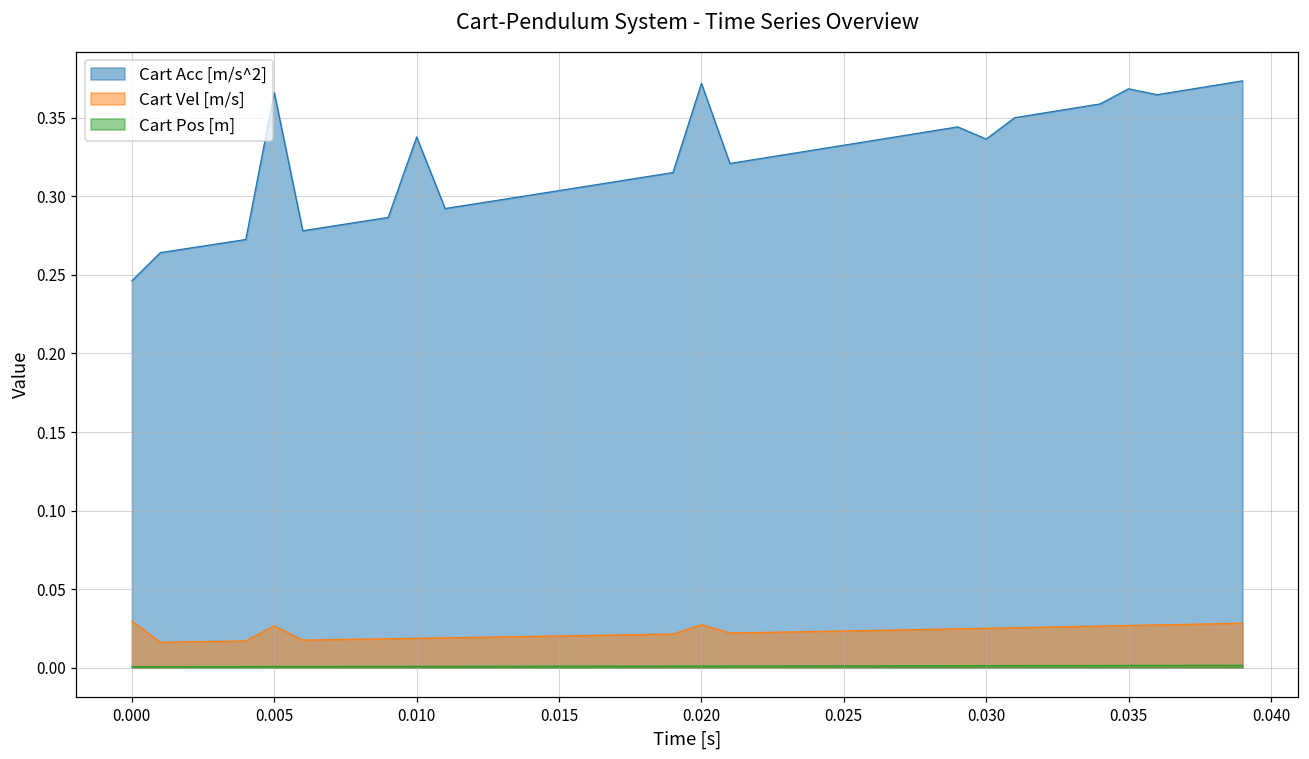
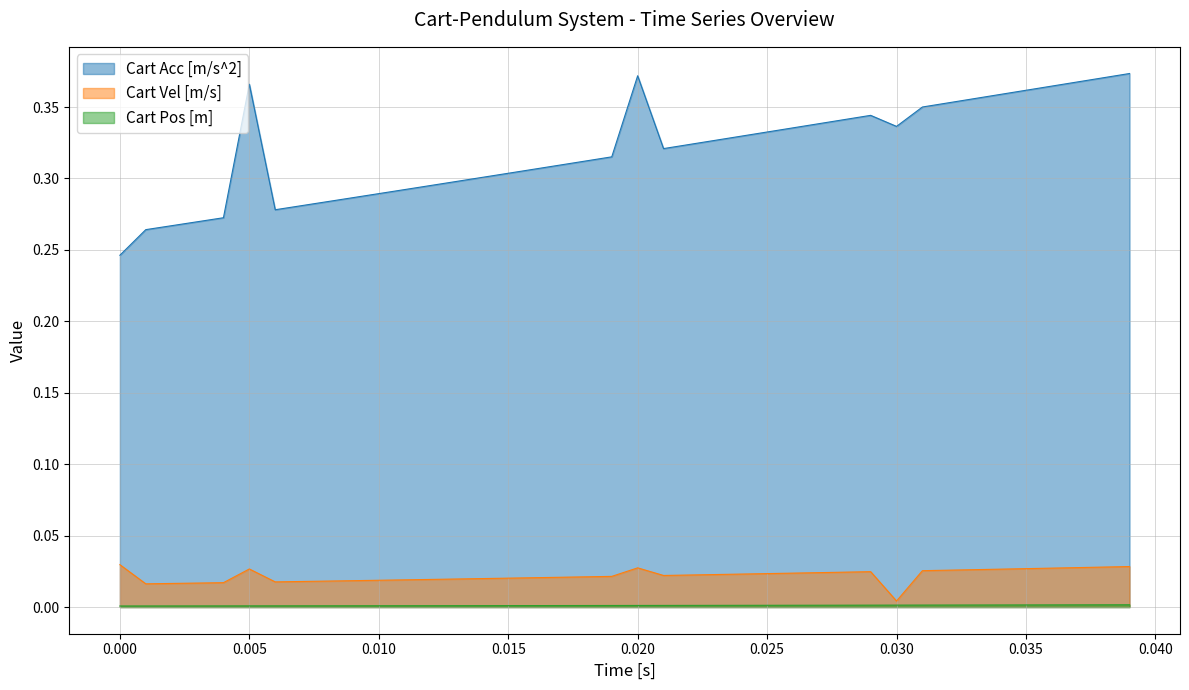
Cart Acc [m/s^2], 0.010: 0.338 -> 0.289
Cart Vel [m/s], 0.030: 0.025 -> 0.004
Cart Acc [m/s^2], 0.035: 0.368 -> 0.362
